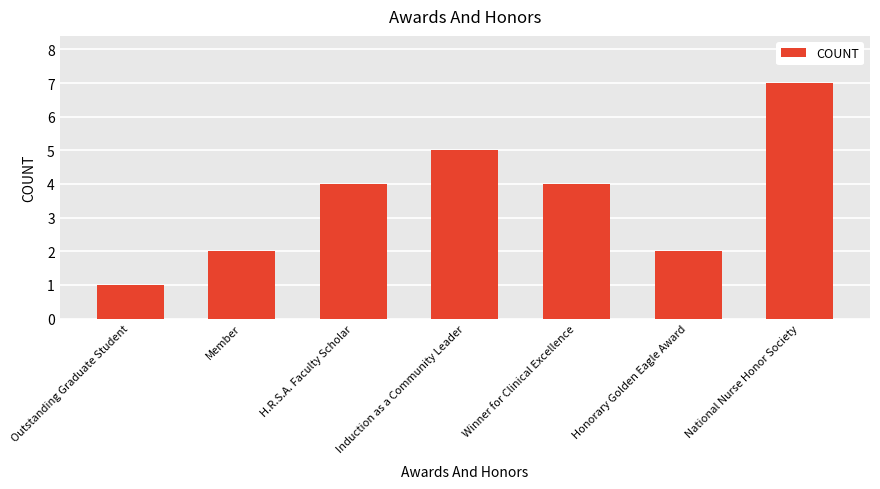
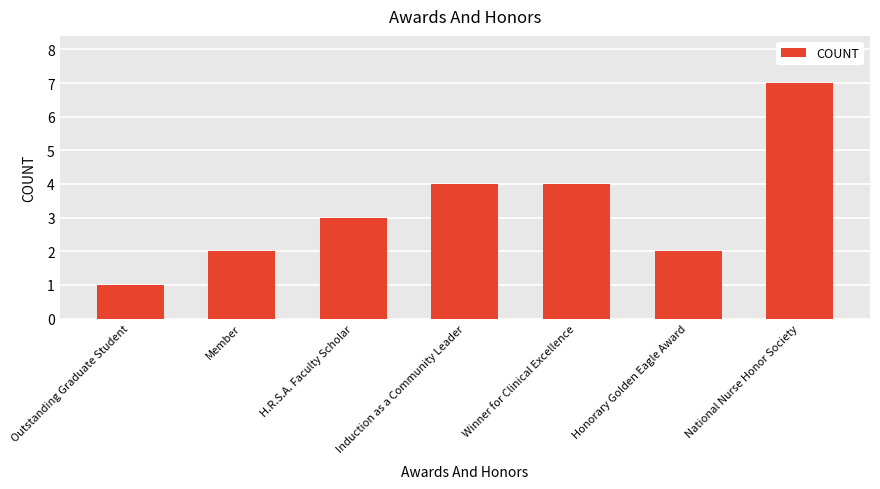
H.R.S.A. Faculty Scholar: 4 -> 3
Induction as a Community Leader: 5 -> 4
